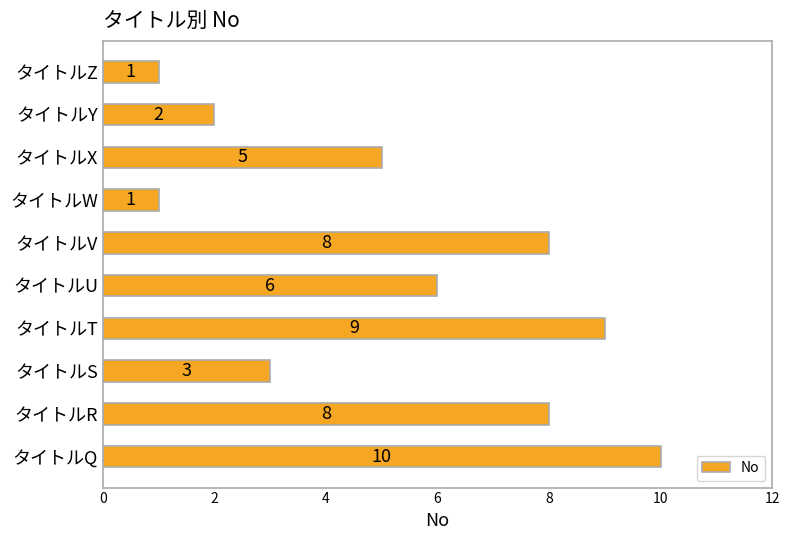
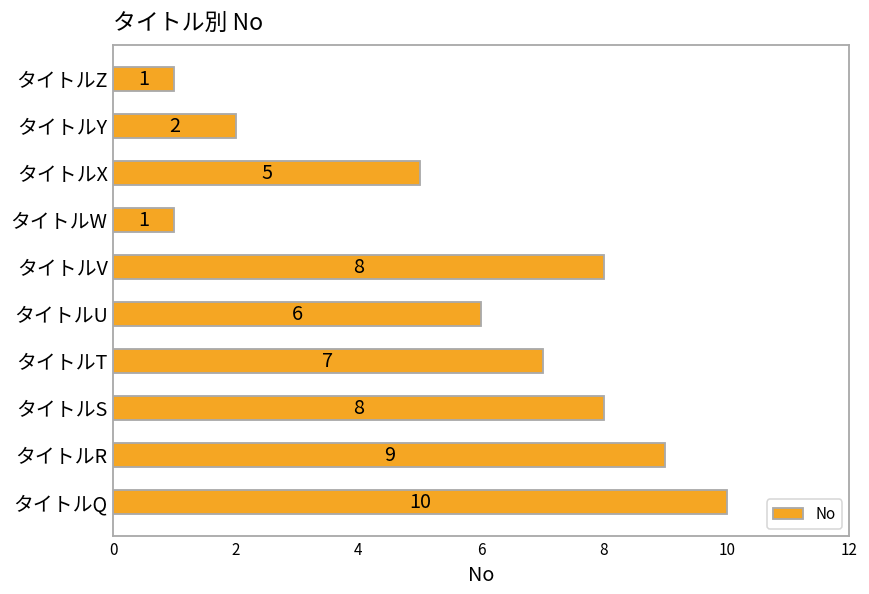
タイトルT: 9 -> 7
タイトルS: 3 -> 8
タイトルR: 8 -> 9
